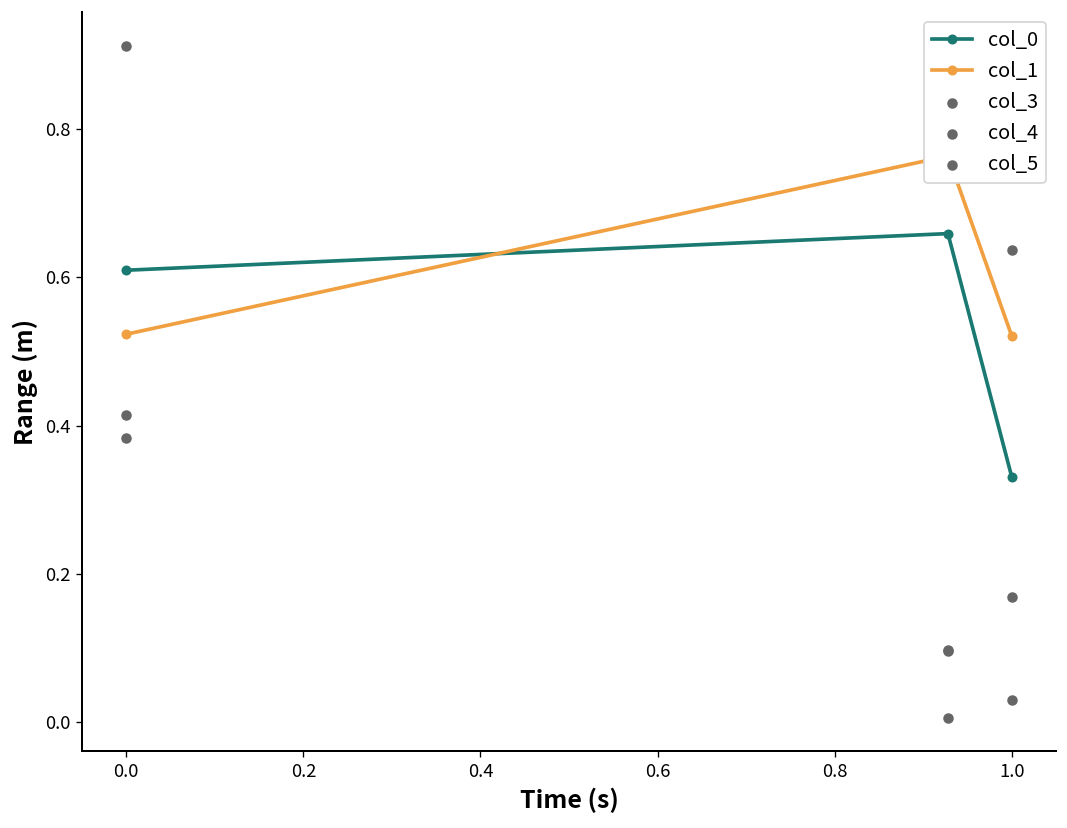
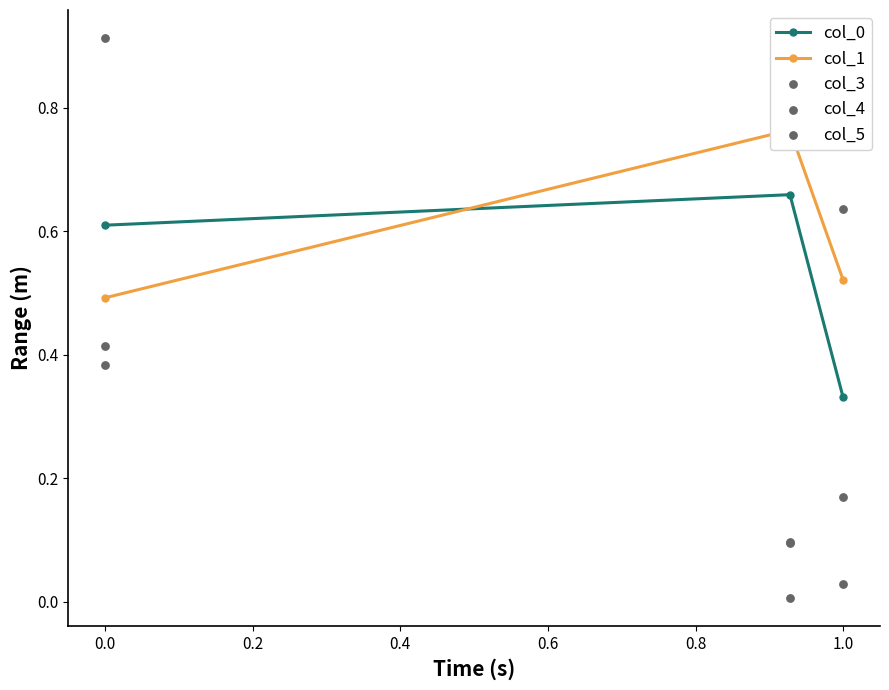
col_1, 0.0: 0.52 -> 0.49
